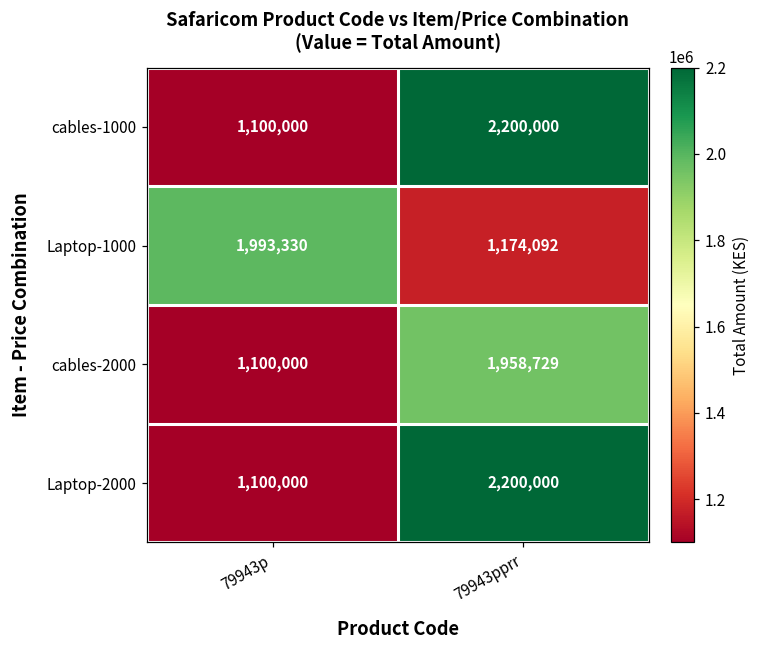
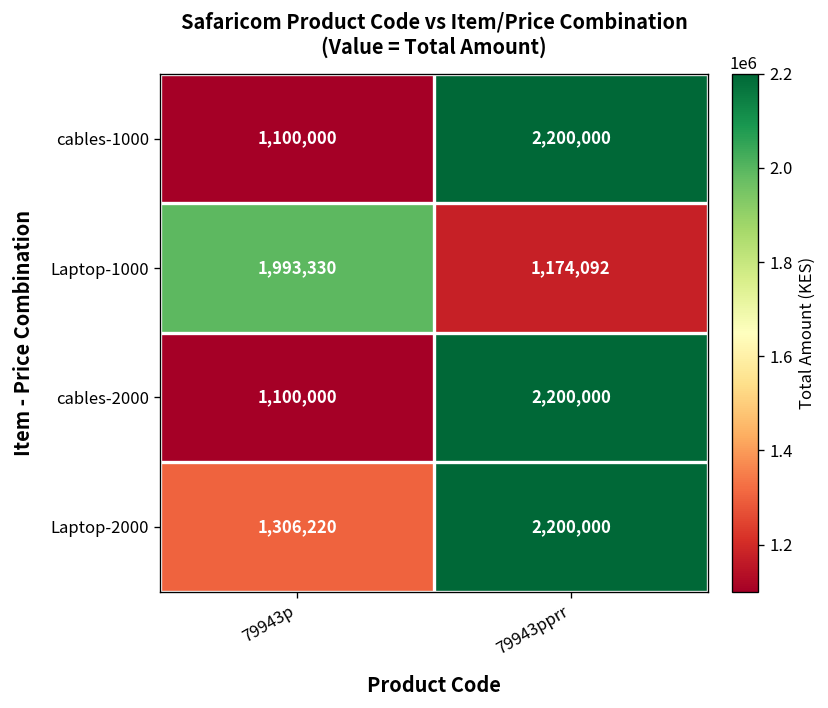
cables-2000, 79943pprr: 1,958,729 -> 2,200,000
Laptop-2000, 79943p: 1,100,000 -> 1,306,220
